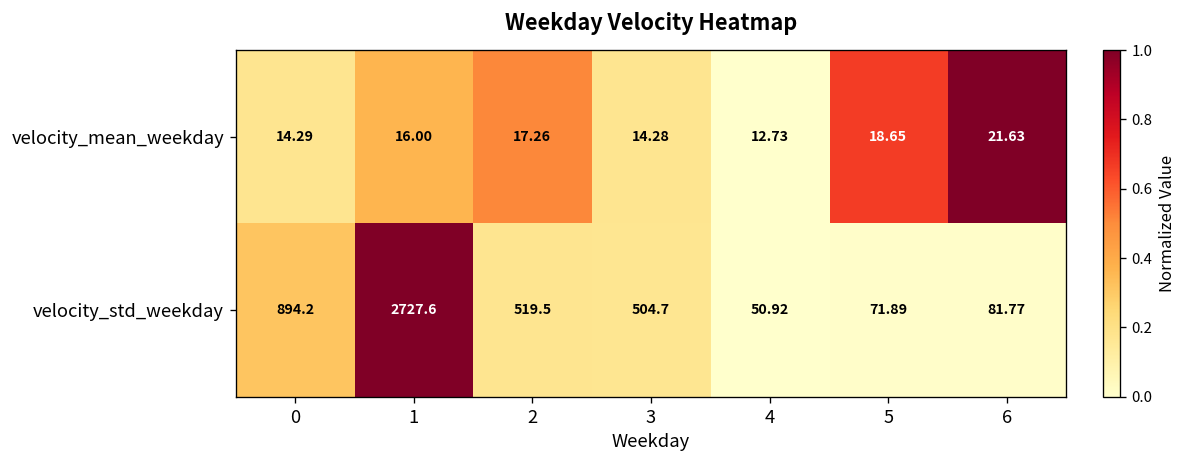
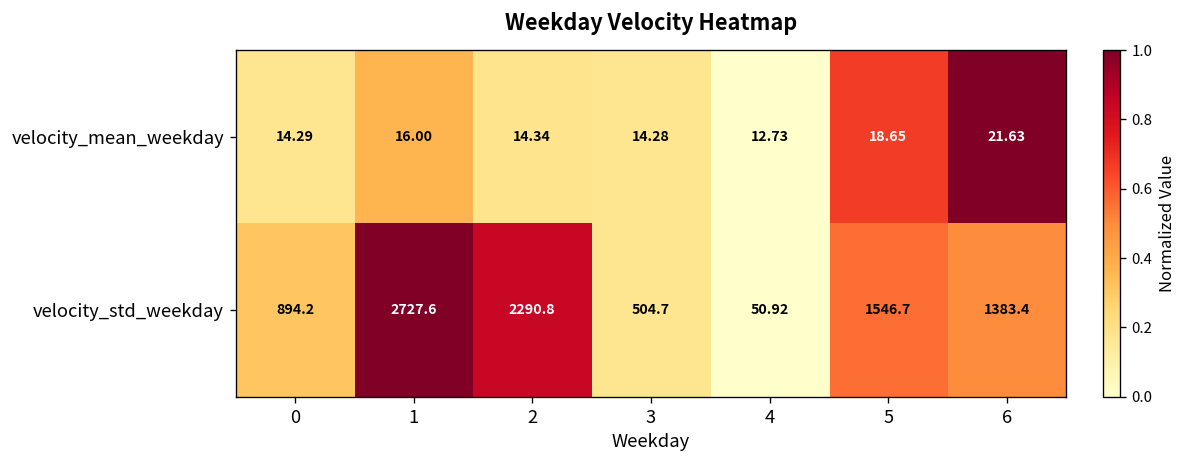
velocity_mean_weekday, 2: 17.26 -> 14.34
velocity_std_weekday, 2: 519.5 -> 2290.8
velocity_std_weekday, 5: 71.89 -> 1546.7
velocity_std_weekday, 6: 81.77 -> 1383.4
